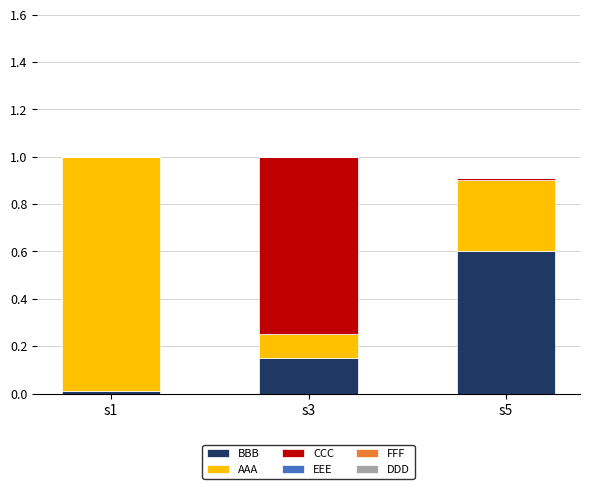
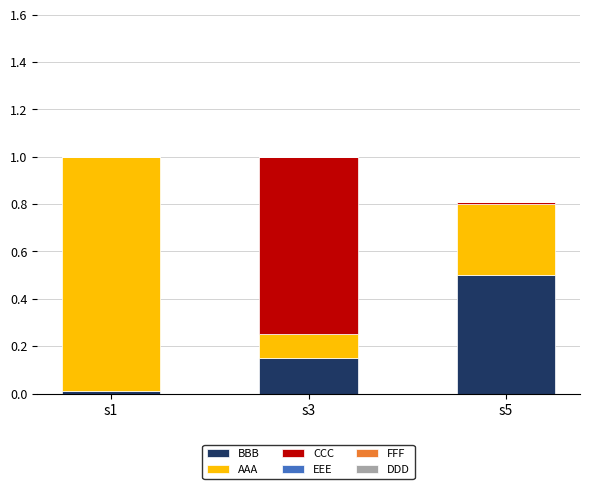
BBB, s5: 0.6 -> 0.5
